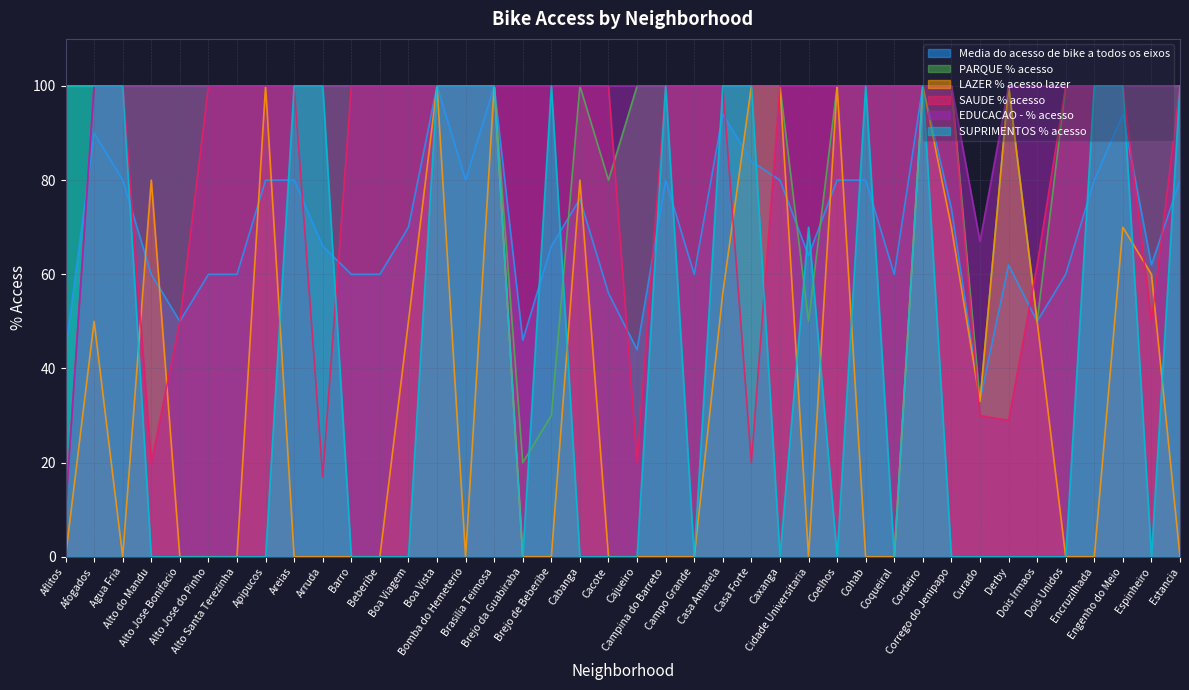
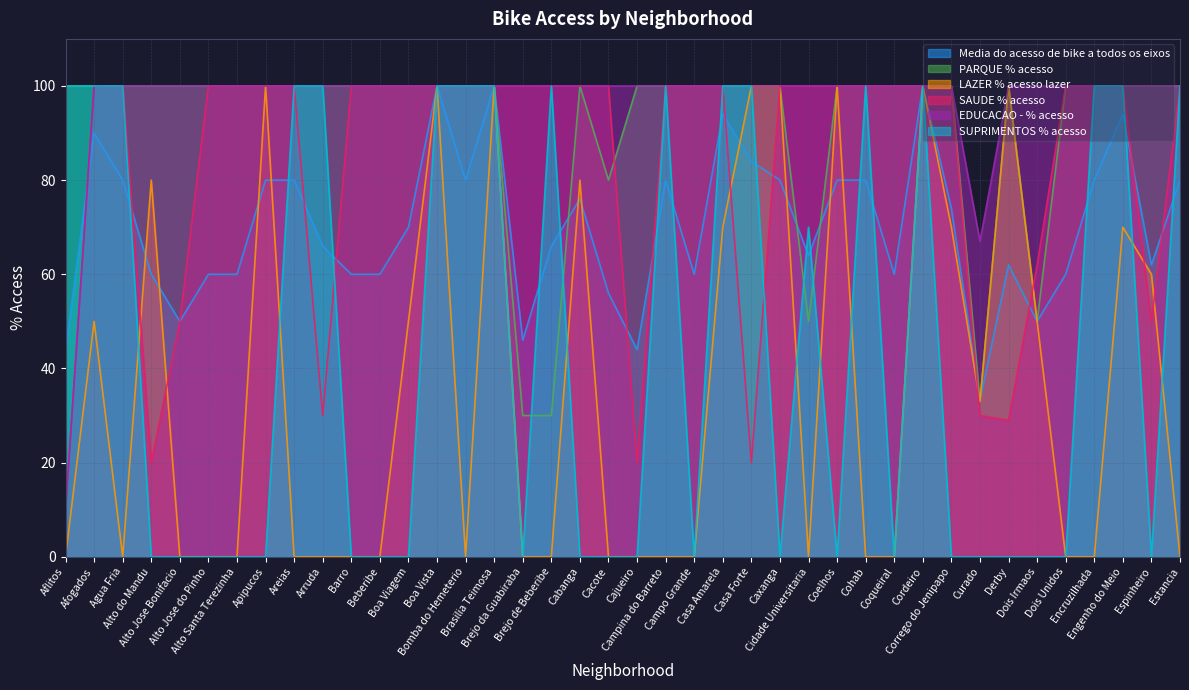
SAUDE % acesso, Arruda: 17 -> 30
PARQUE % acesso, Brejo da Guabiraba: 20 -> 30
LAZER % acesso lazer, Casa Amarela: 56 -> 70
